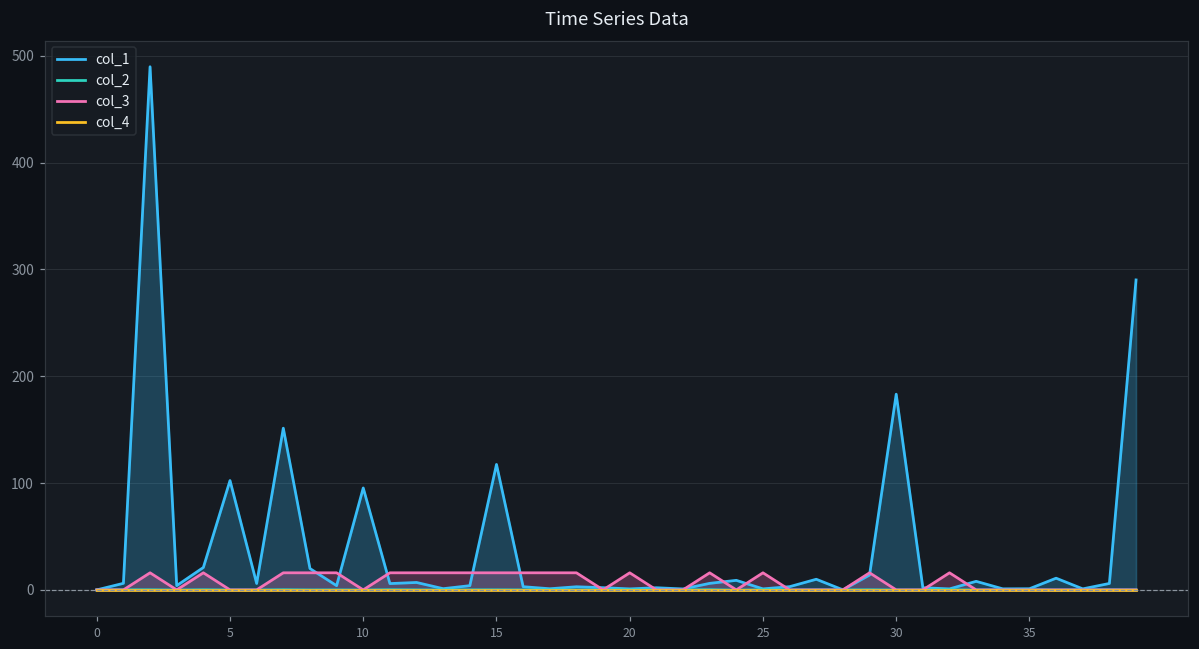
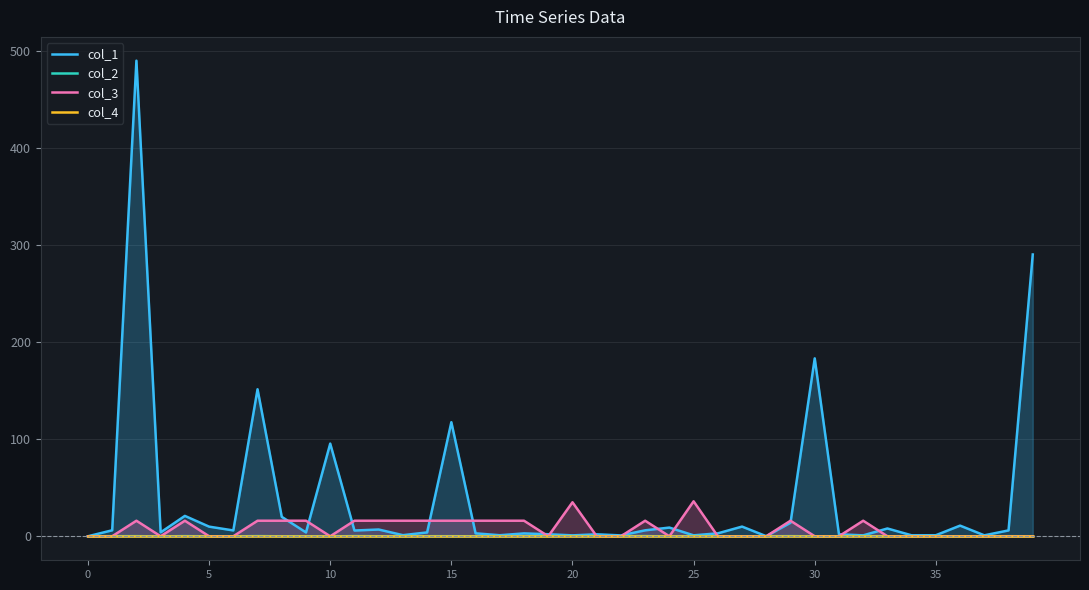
col_1, 5: 100 -> 10
col_3, 20: 20 -> 40
col_3, 25: 20 -> 40
